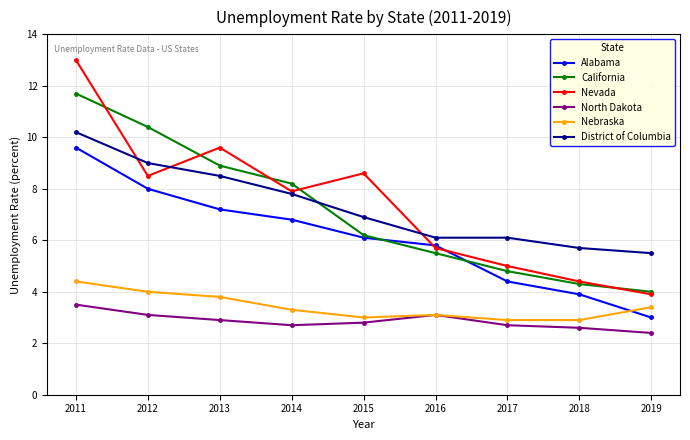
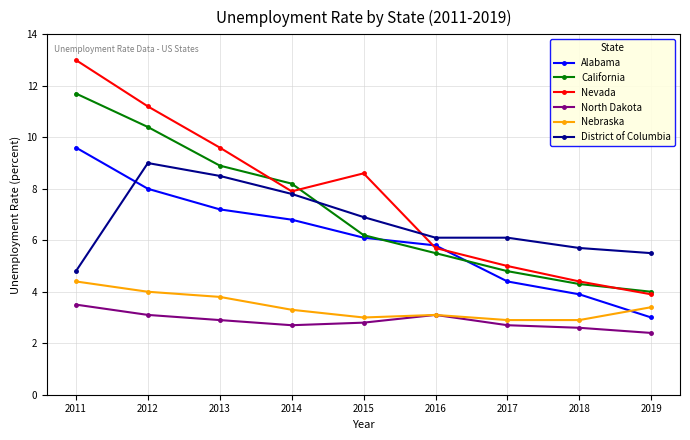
District of Columbia, 2011: 10.2 -> 4.8
Nevada, 2012: 8.5 -> 11.2
